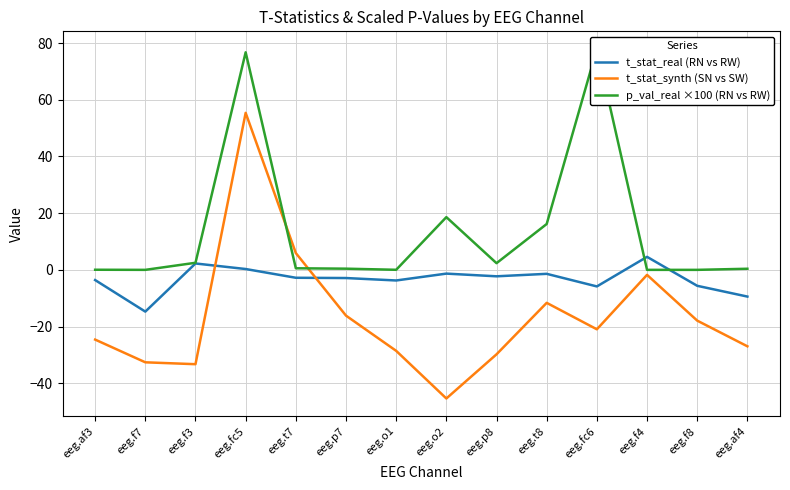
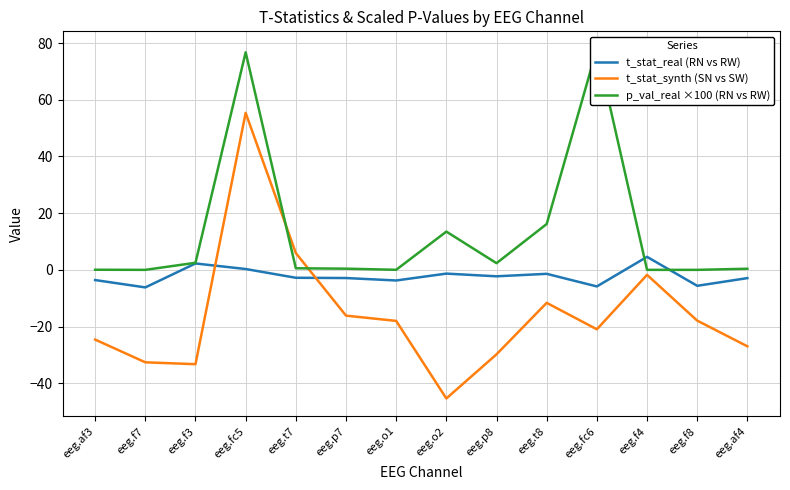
t_stat_real (RN vs RW), eeg.f7: -15 -> -6
t_stat_synth (SN vs SW), eeg.o1: -29 -> -18
p_val_real ×100 (RN vs RW), eeg.o2: 19 -> 13
t_stat_real (RN vs RW), eeg.af4: -9 -> -3
